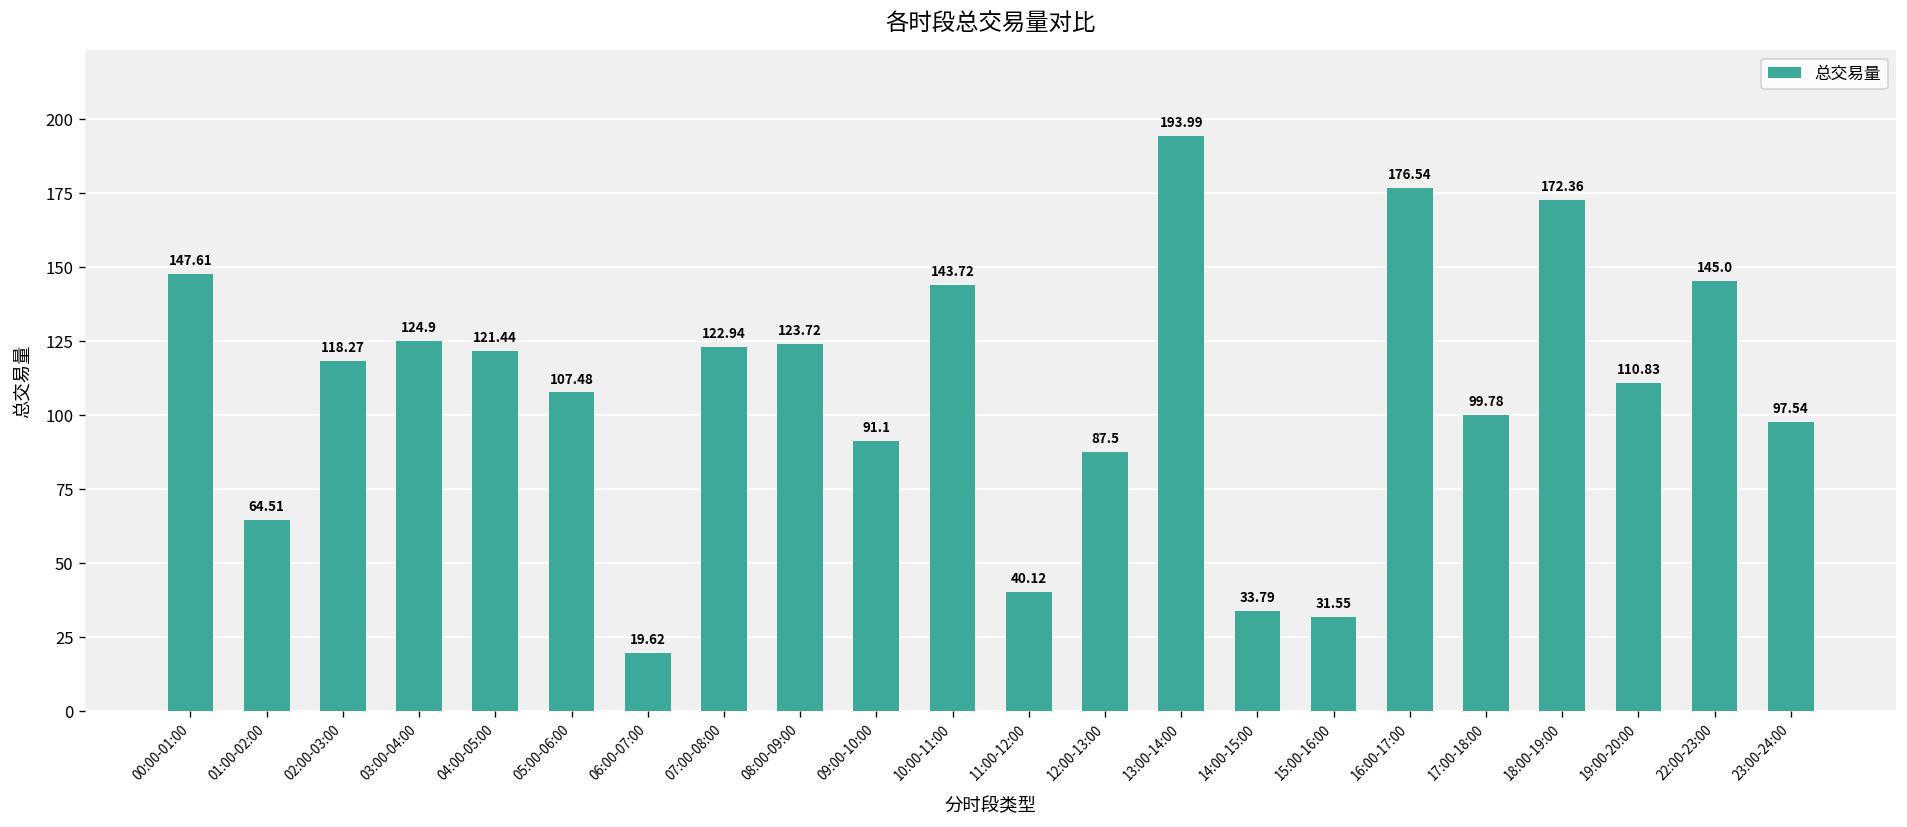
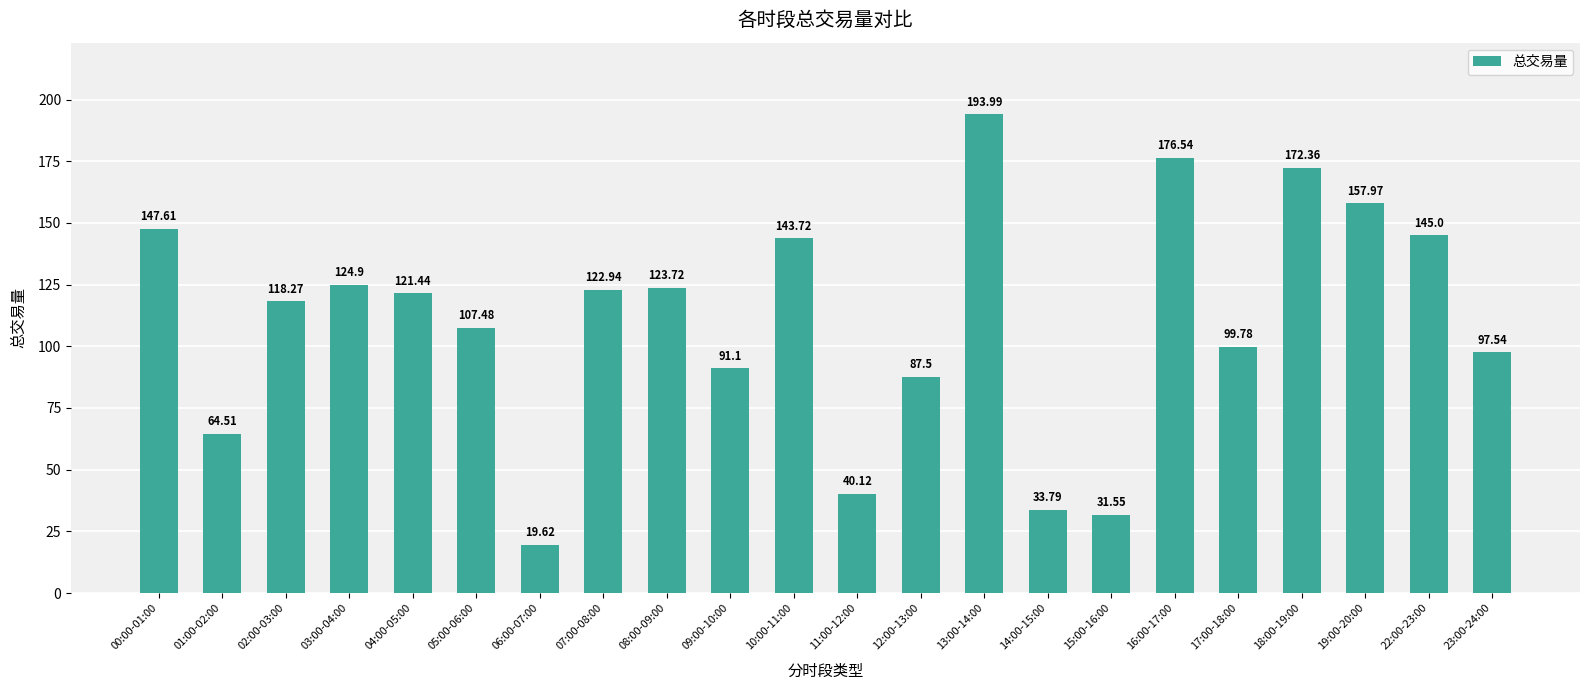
19:00-20:00: 110.83 -> 157.97
